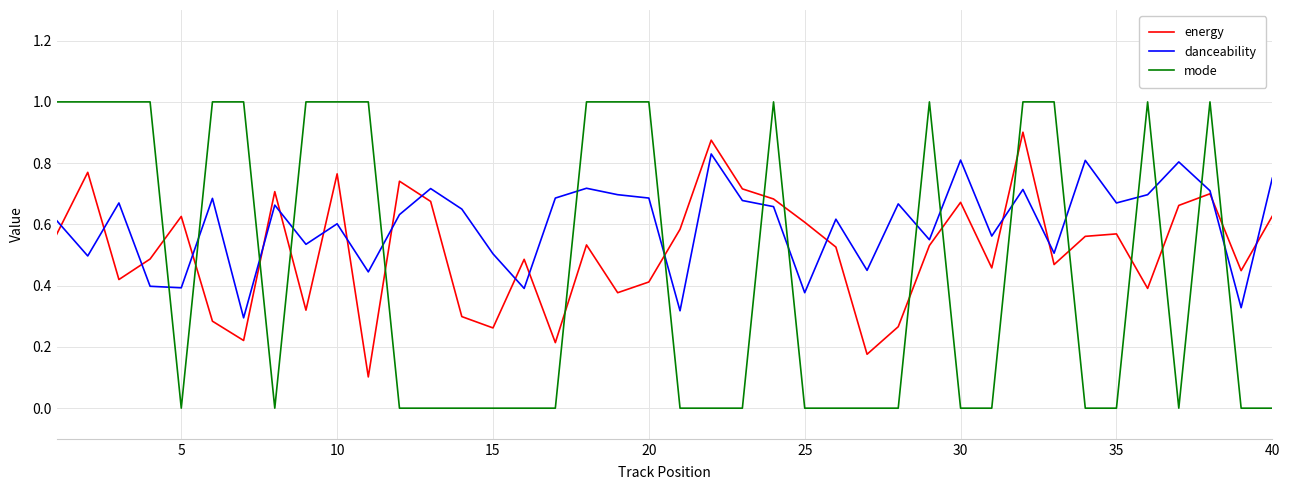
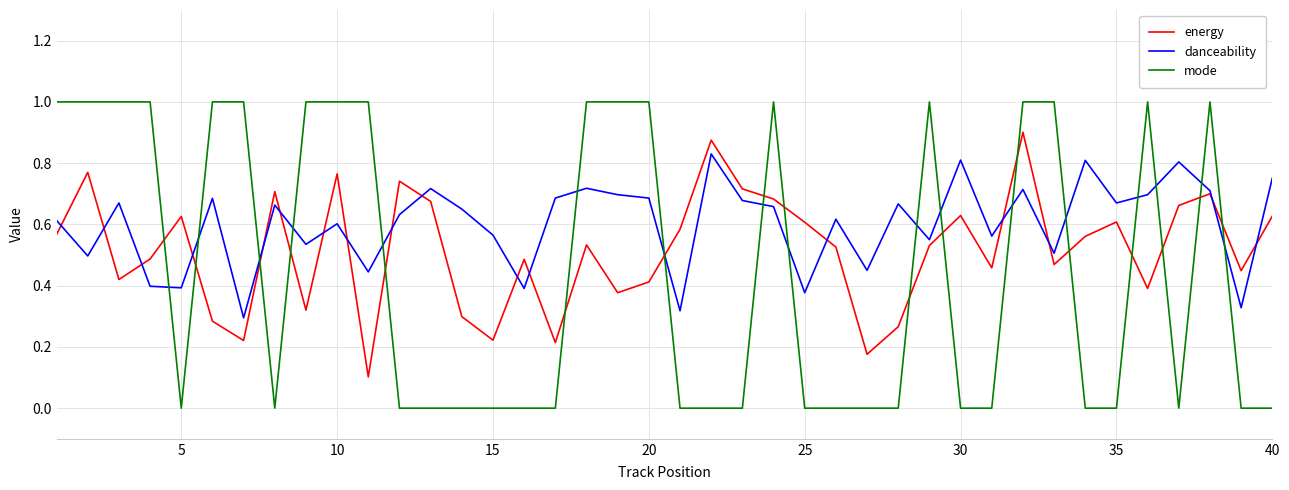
energy, 15: 0.26 -> 0.22
danceability, 15: 0.50 -> 0.57
energy, 30: 0.67 -> 0.63
energy, 35: 0.57 -> 0.61
